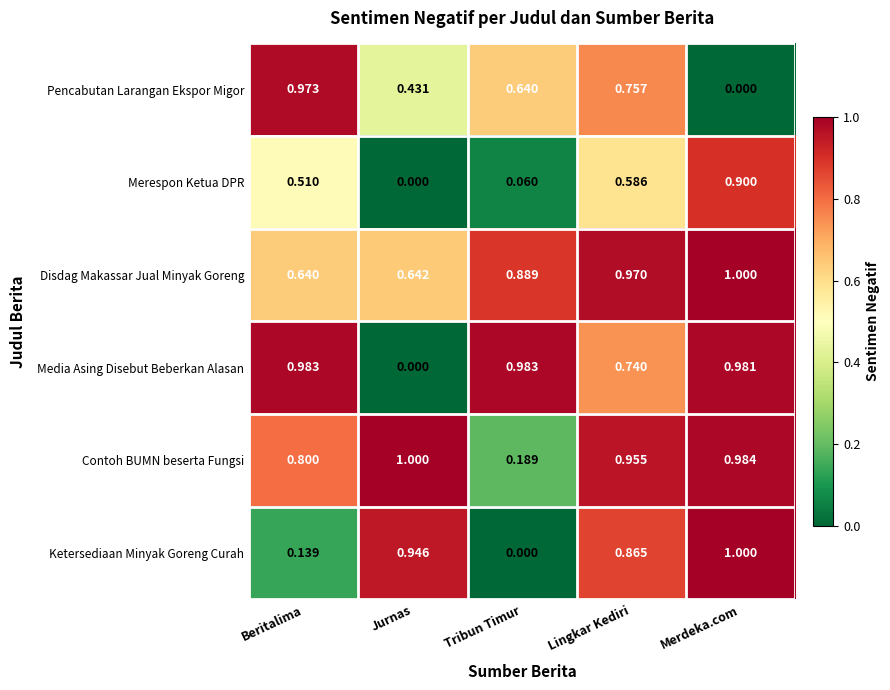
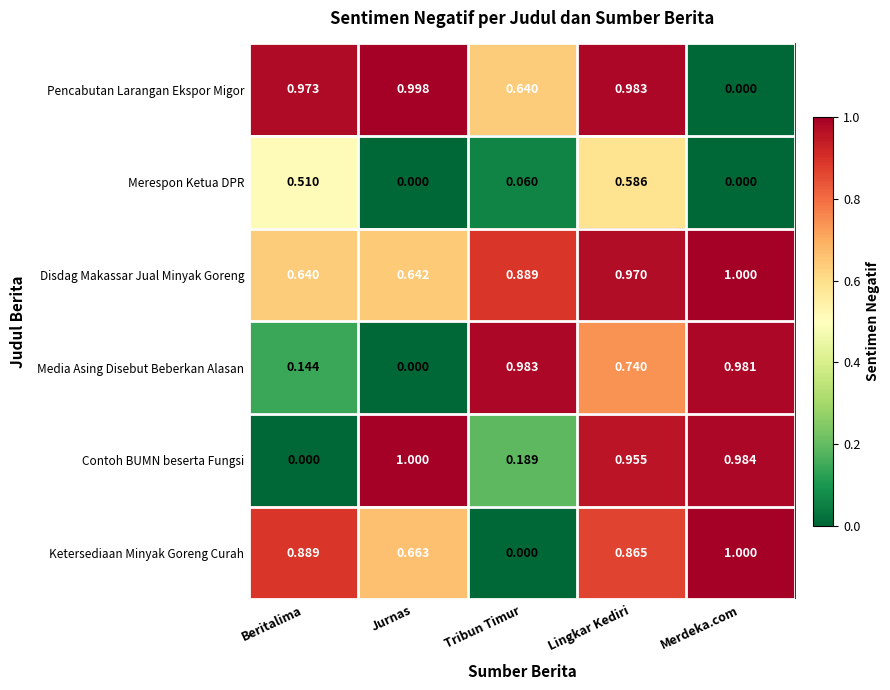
Pencabutan Larangan Ekspor Migor, Jurnas: 0.431 -> 0.998
Pencabutan Larangan Ekspor Migor, Lingkar Kediri: 0.757 -> 0.983
Merespon Ketua DPR, Merdeka.com: 0.900 -> 0.000
Media Asing Disebut Beberkan Alasan, Beritalima: 0.983 -> 0.144
Contoh BUMN beserta Fungsi, Beritalima: 0.800 -> 0.000
Ketersediaan Minyak Goreng Curah, Beritalima: 0.139 -> 0.889
Ketersediaan Minyak Goreng Curah, Jurnas: 0.946 -> 0.663
